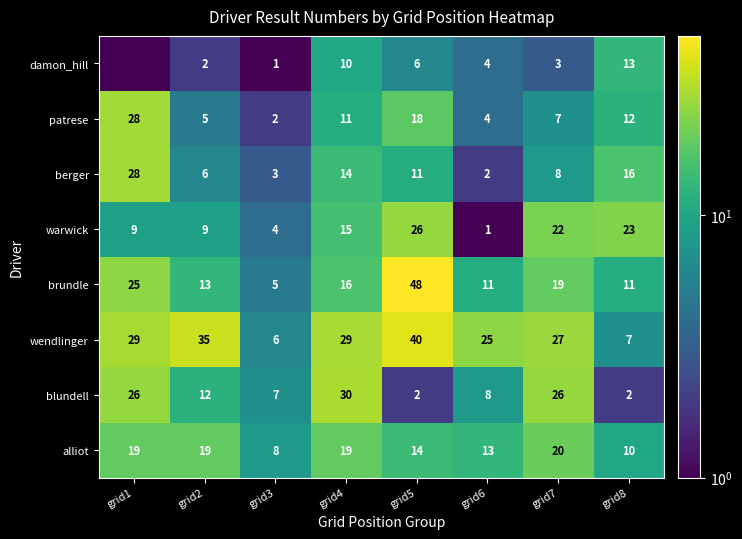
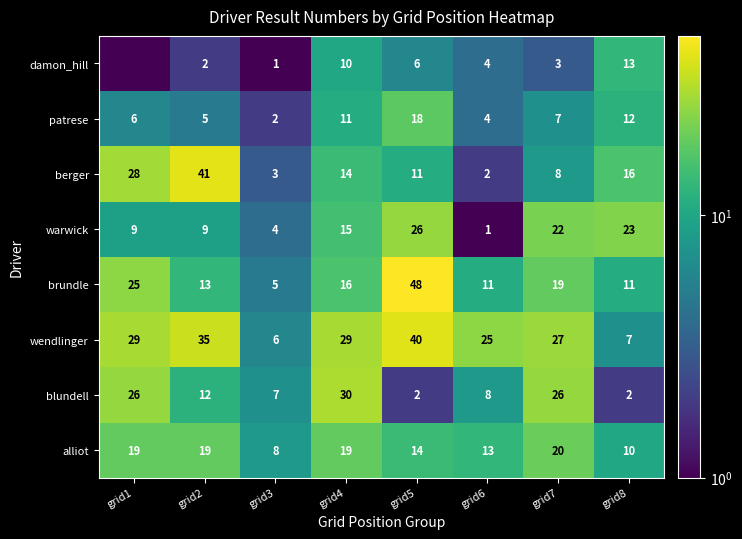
patrese, grid1: 28 -> 6
berger, grid2: 6 -> 41
